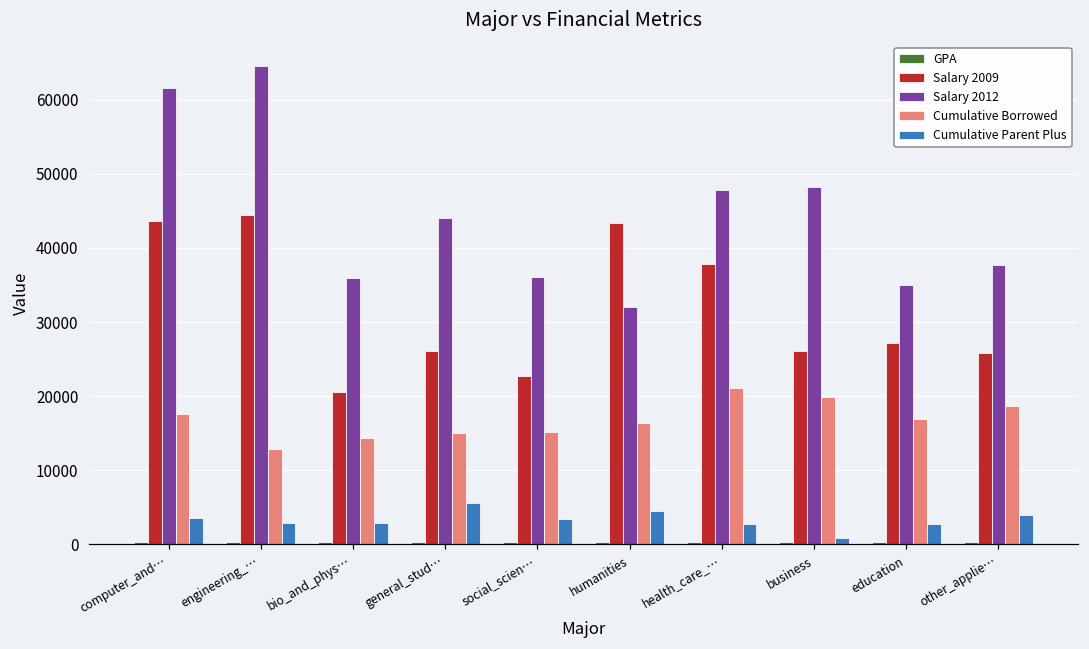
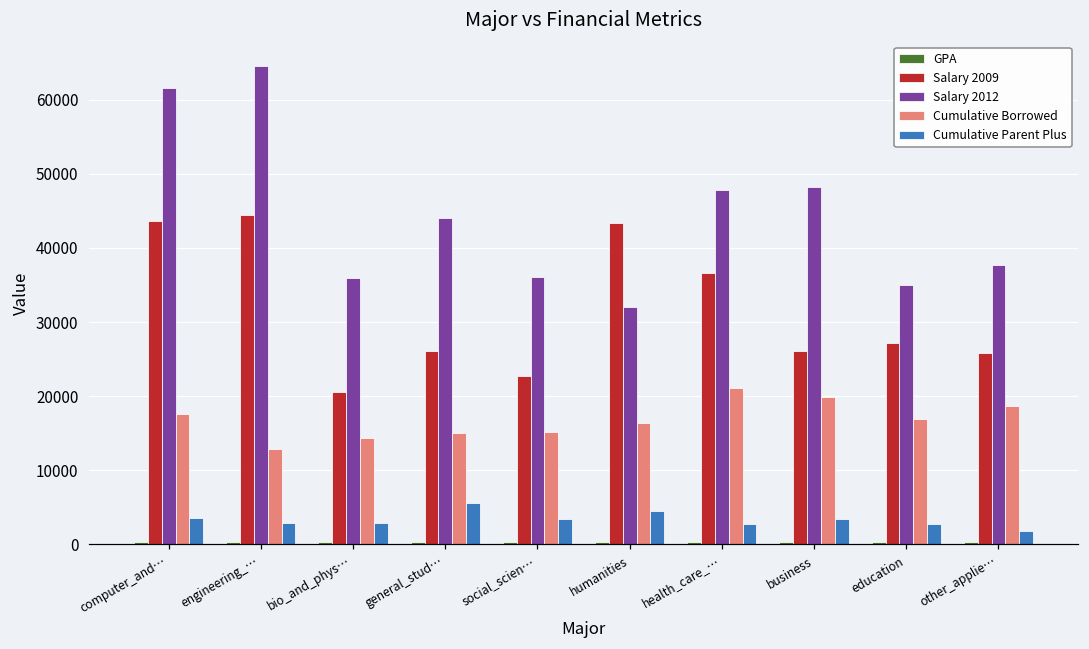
Salary 2009, health_care_…: 38000 -> 37000
Cumulative Parent Plus, business: 1000 -> 3000
Cumulative Parent Plus, other_applie…: 4000 -> 2000
